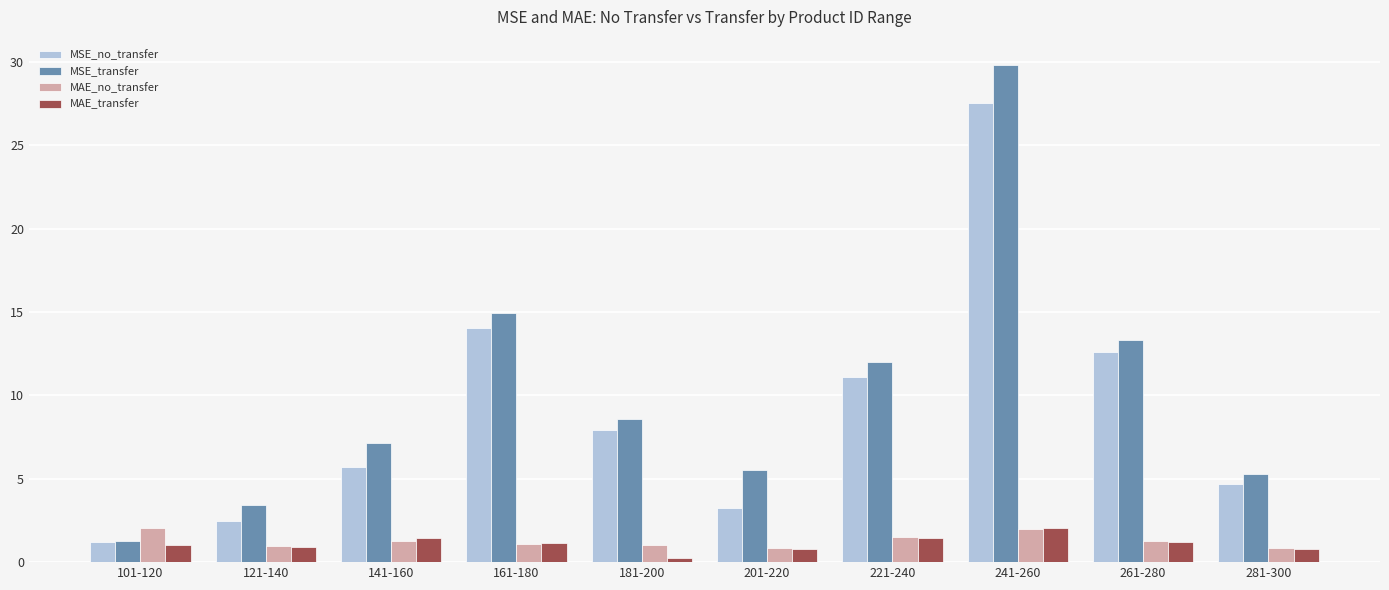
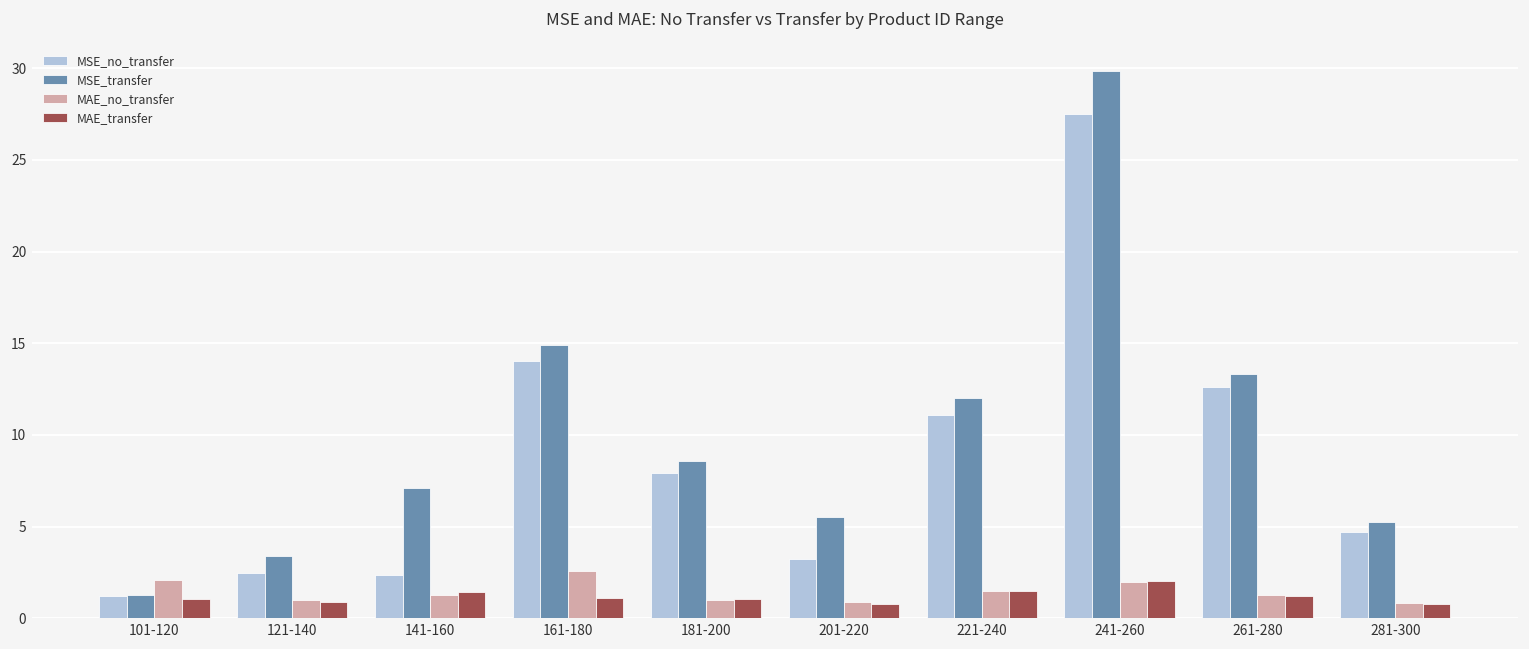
MSE_no_transfer, 141-160: 5.7 -> 2.4
MAE_no_transfer, 161-180: 1.1 -> 2.6
MAE_transfer, 181-200: 0.3 -> 1.0
